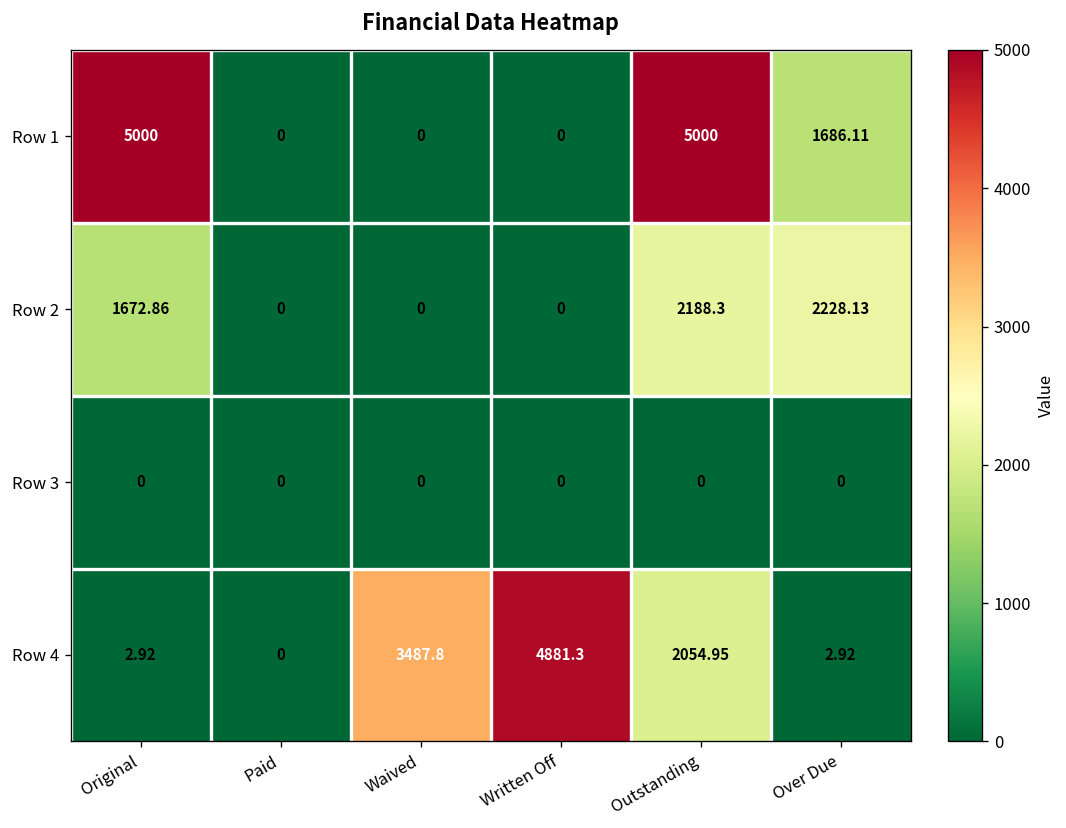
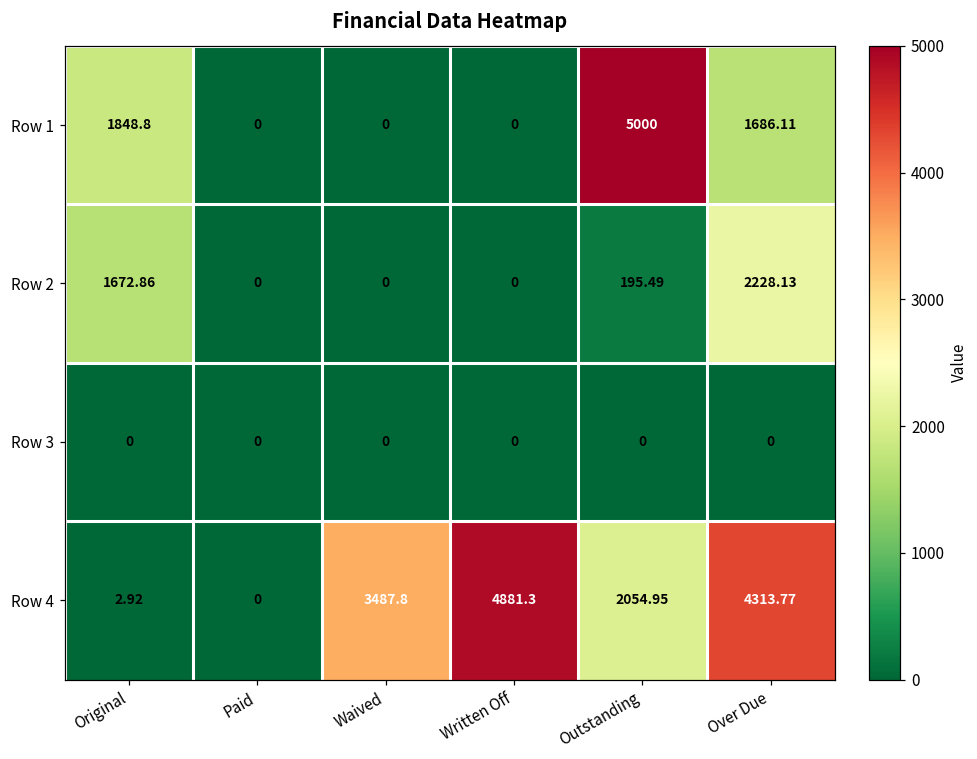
Row 1, Original: 5000 -> 1848.8
Row 2, Outstanding: 2188.3 -> 195.49
Row 4, Over Due: 2.92 -> 4313.77
